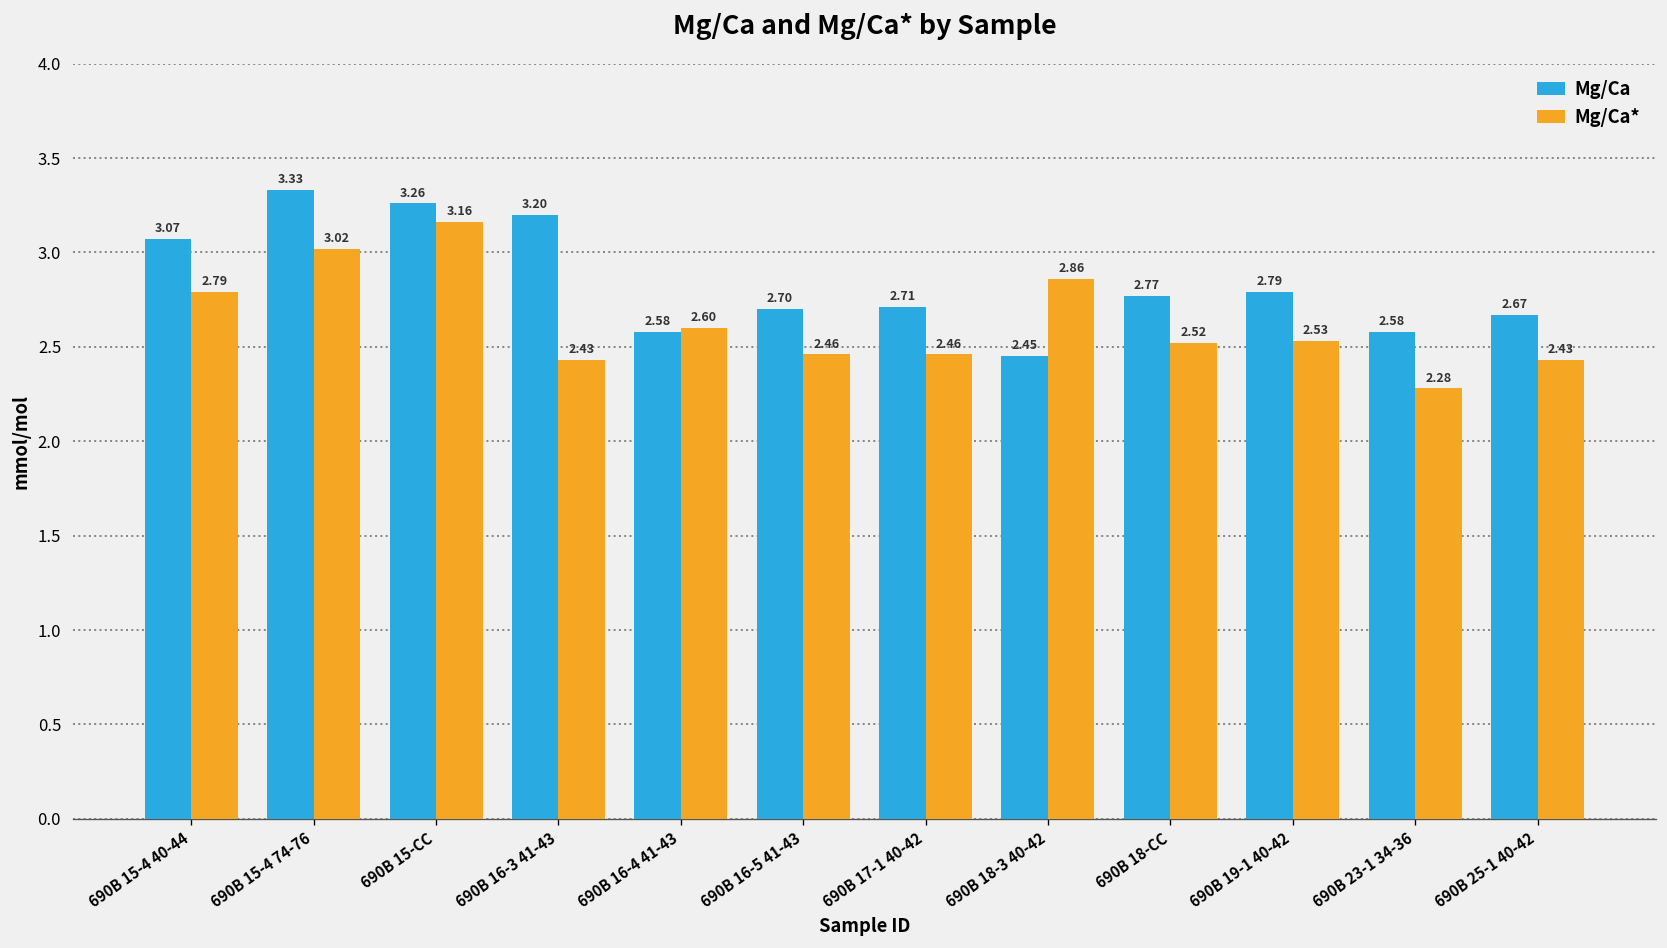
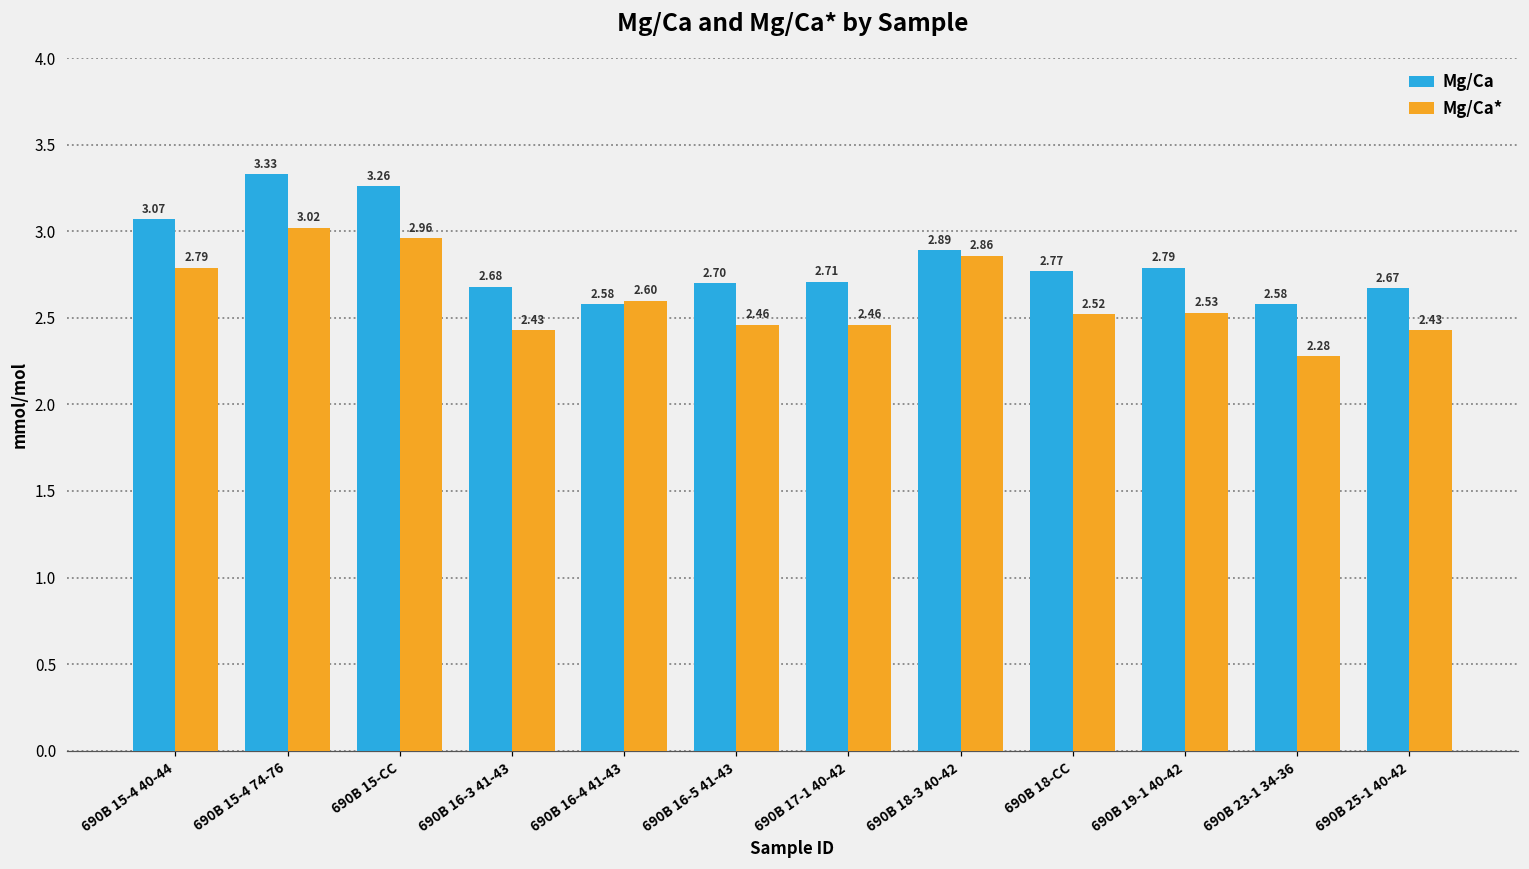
Mg/Ca*, 690B 15-CC: 3.16 -> 2.96
Mg/Ca, 690B 16-3 41-43: 3.20 -> 2.68
Mg/Ca, 690B 18-3 40-42: 2.45 -> 2.89
